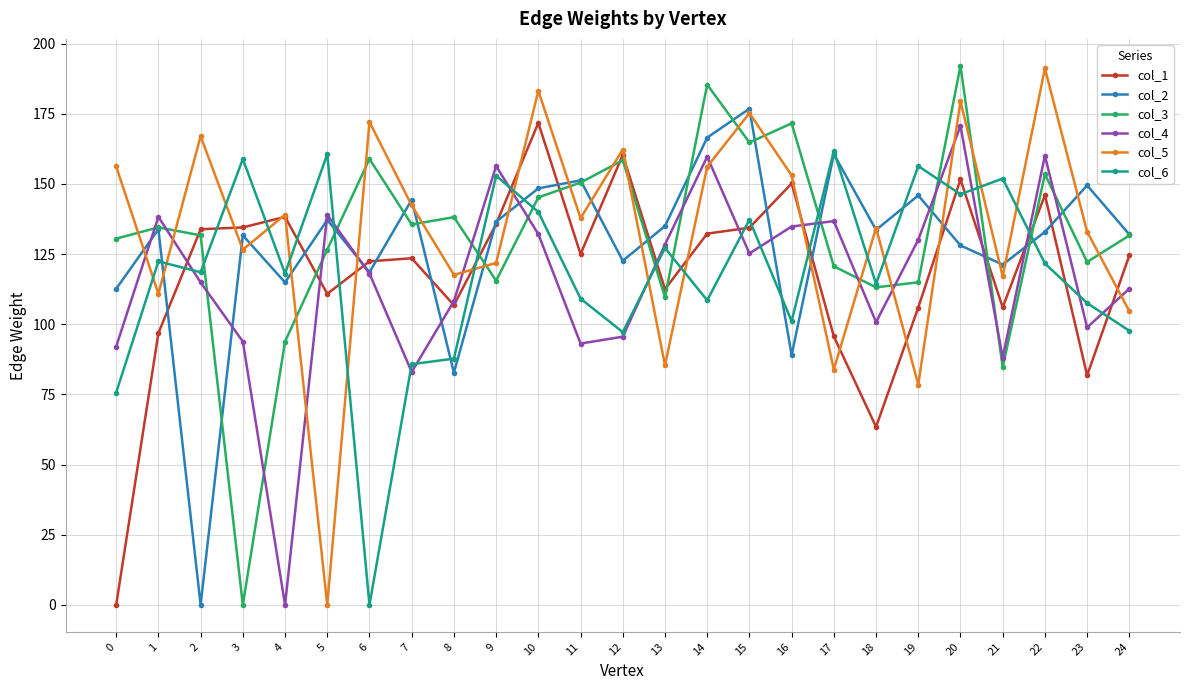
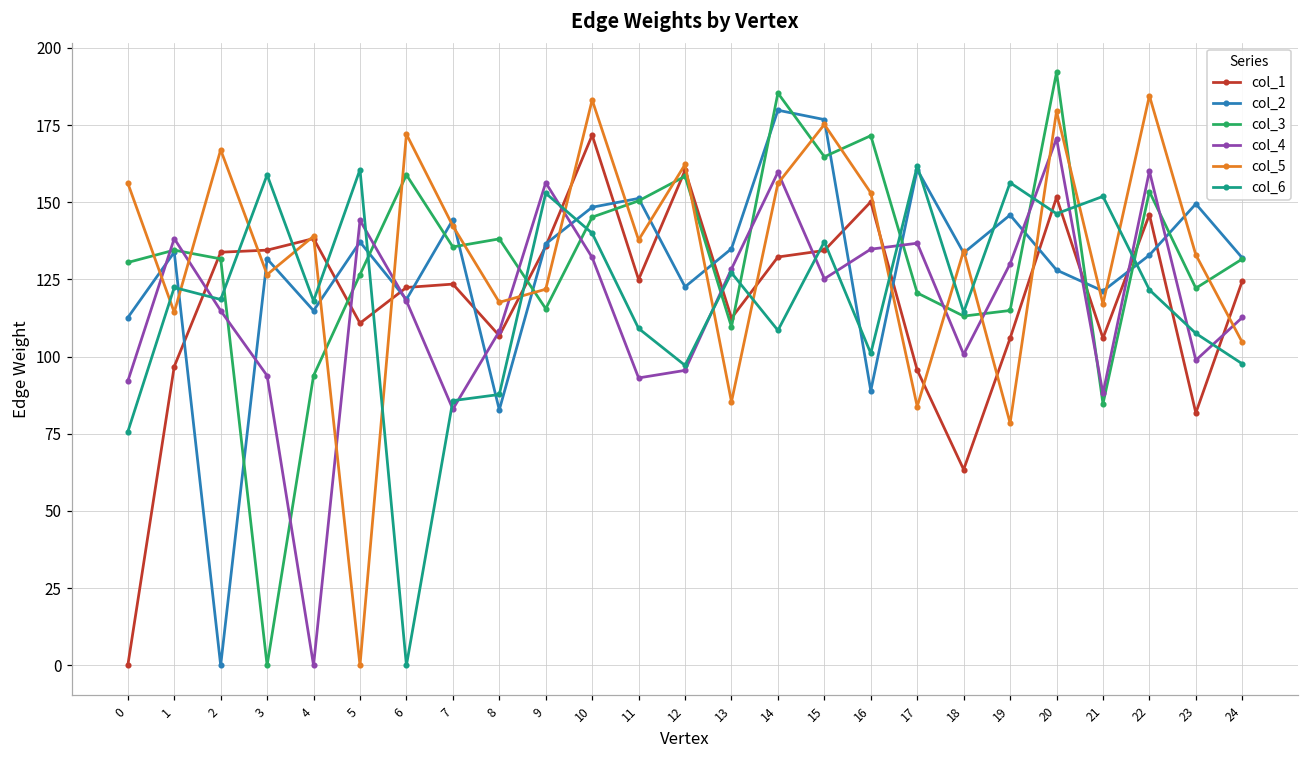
col_5, 1: 111 -> 114
col_4, 5: 139 -> 144
col_2, 14: 167 -> 180
col_5, 22: 191 -> 185
